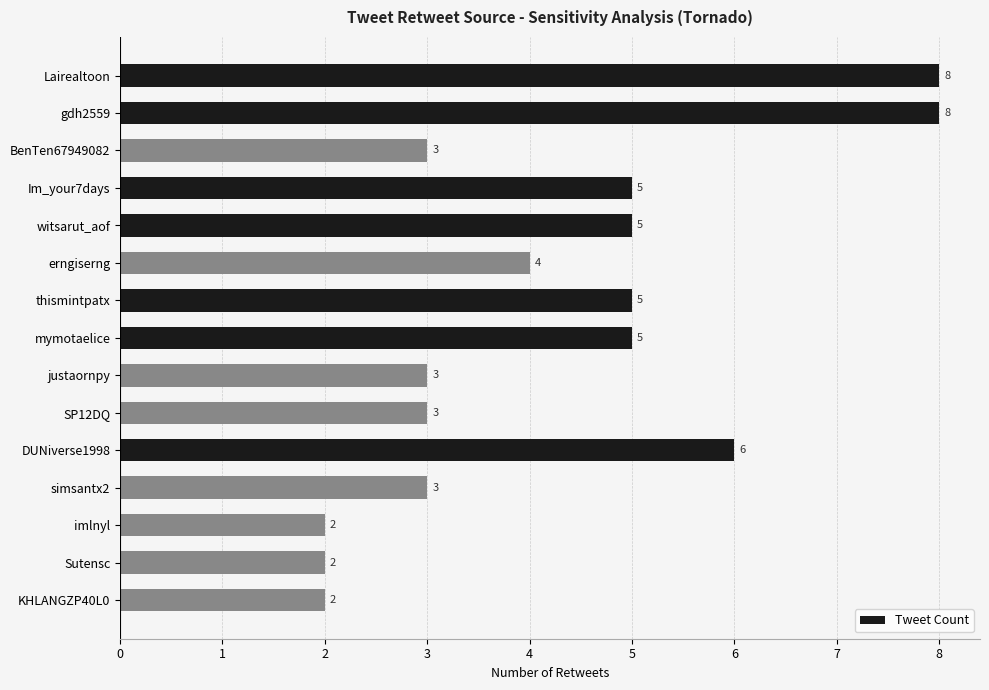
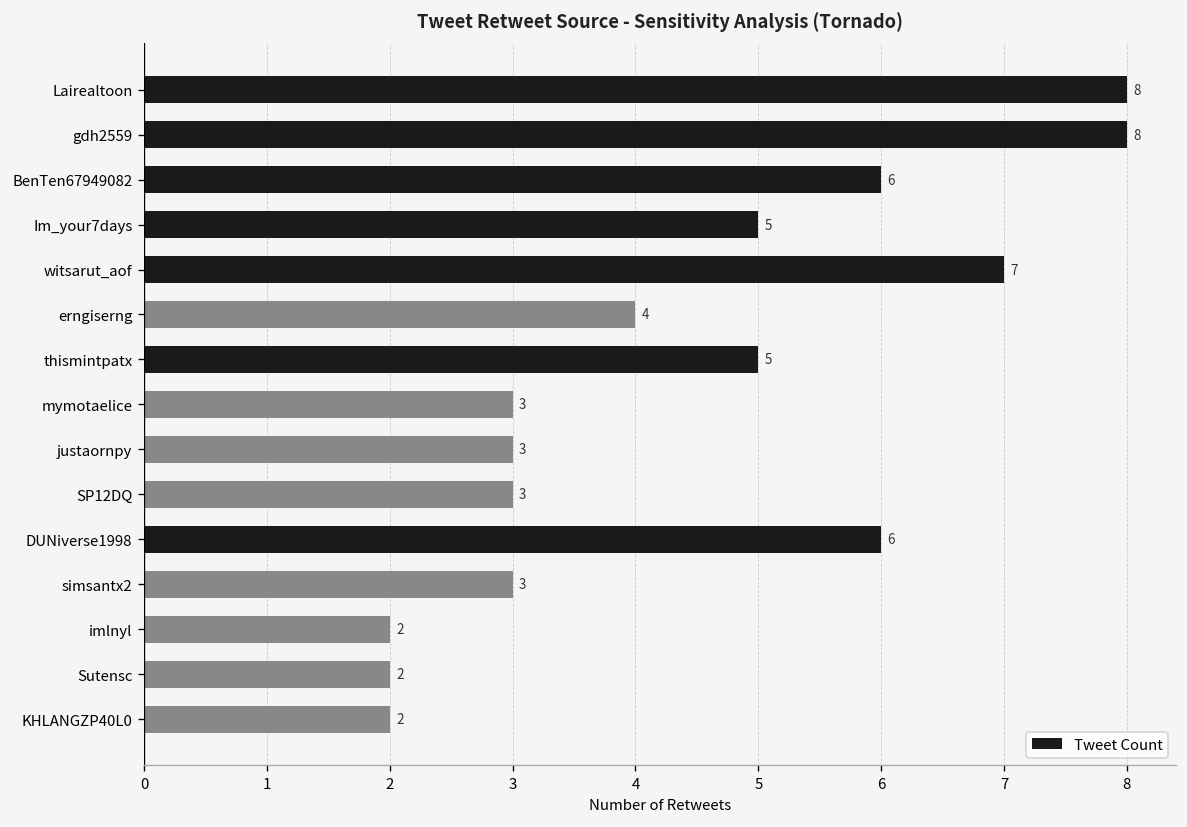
BenTen67949082: 3 -> 6
witsarut_aof: 5 -> 7
mymotaelice: 5 -> 3
